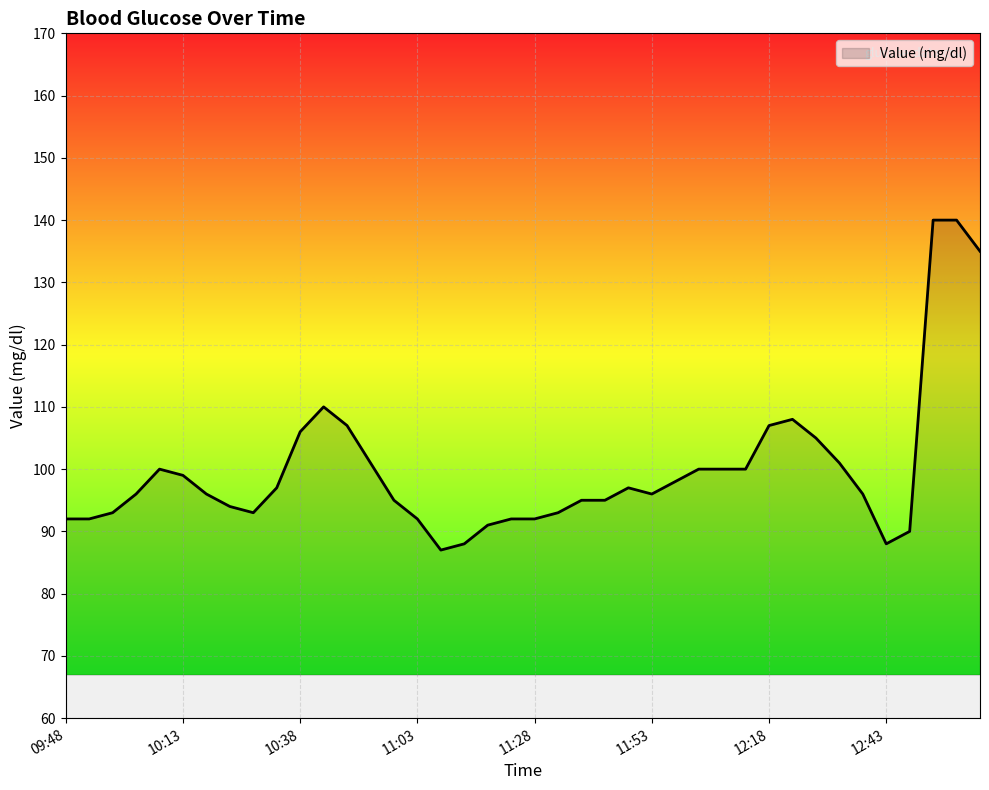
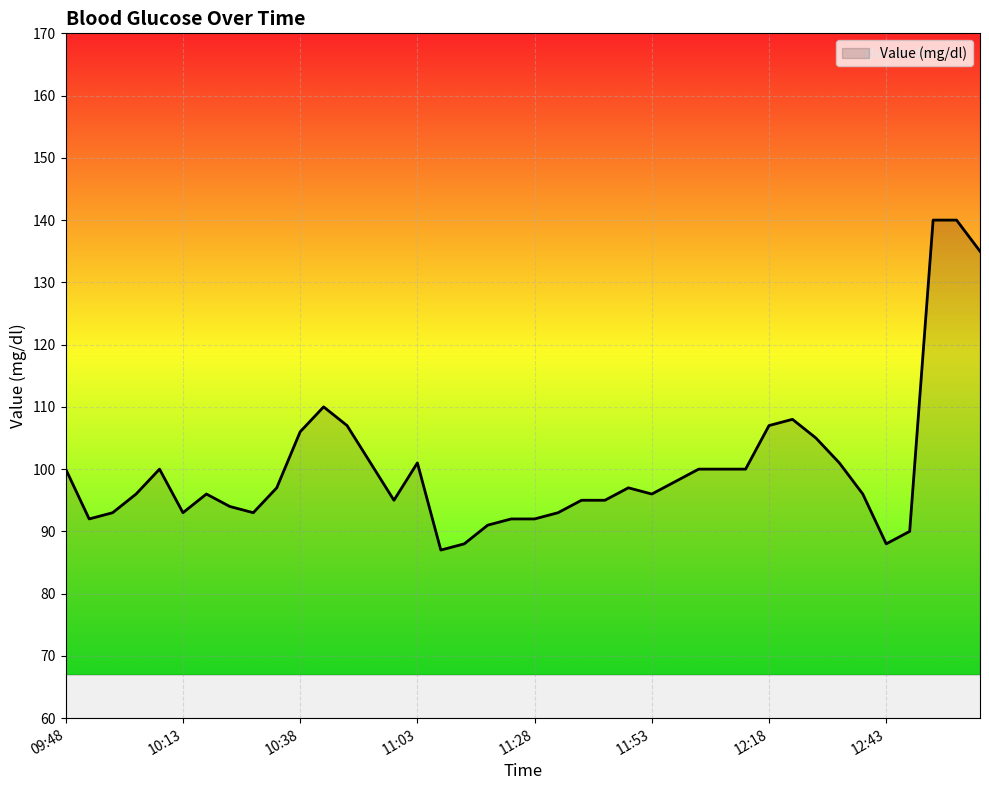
09:48: 92 -> 100
10:13: 99 -> 93
11:03: 92 -> 101
